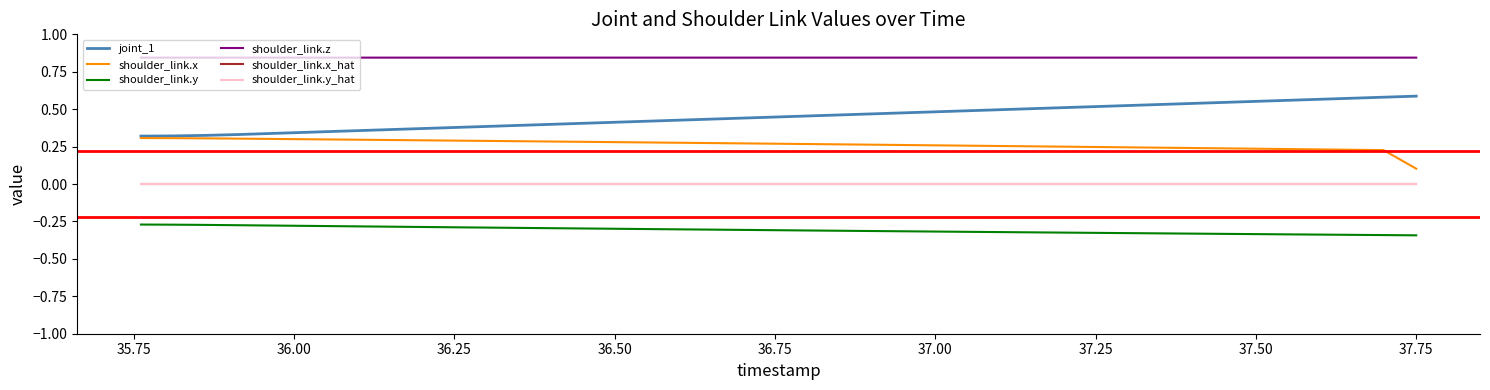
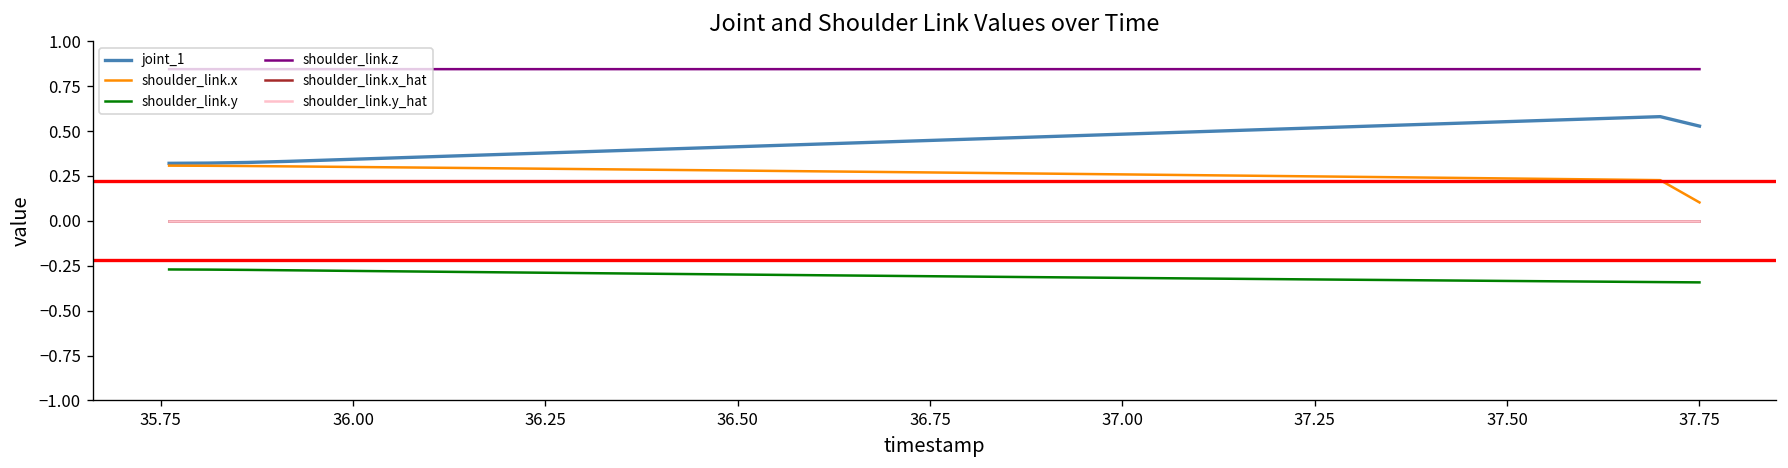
joint_1, 37.75: 0.59 -> 0.53
